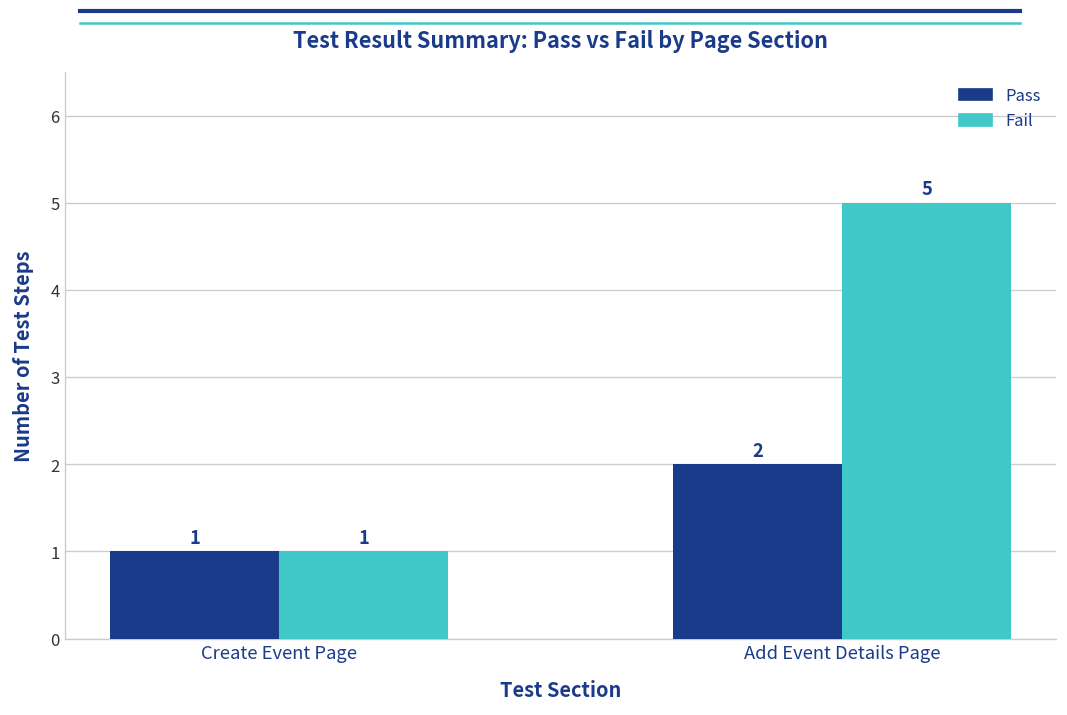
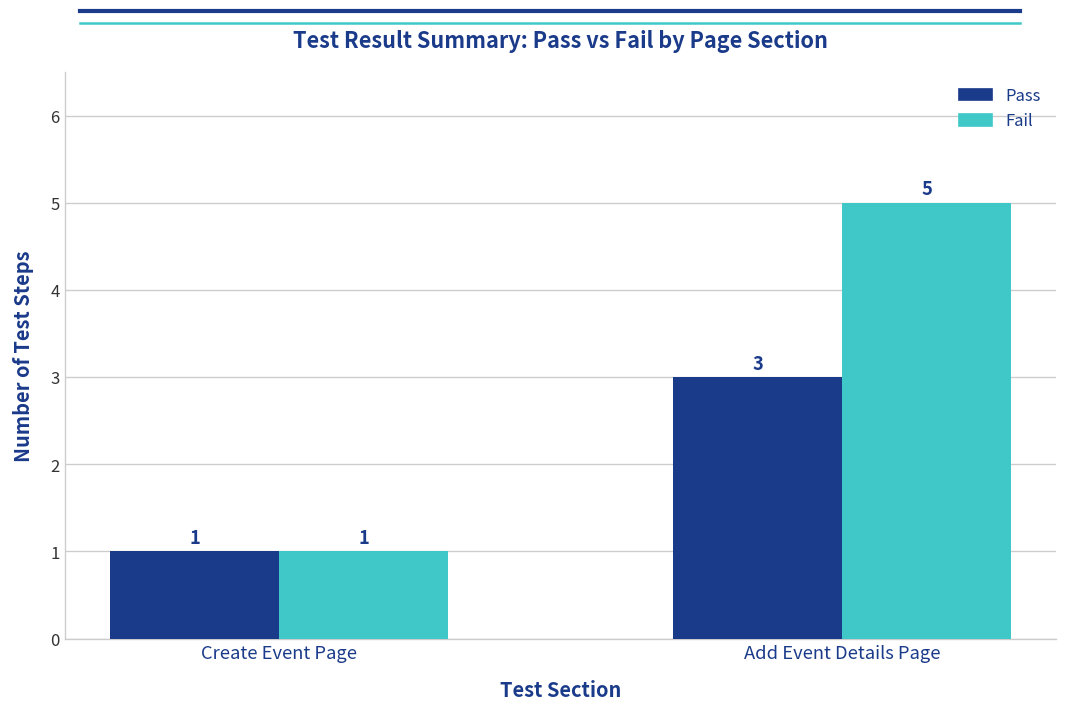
Pass, Add Event Details Page: 2 -> 3
